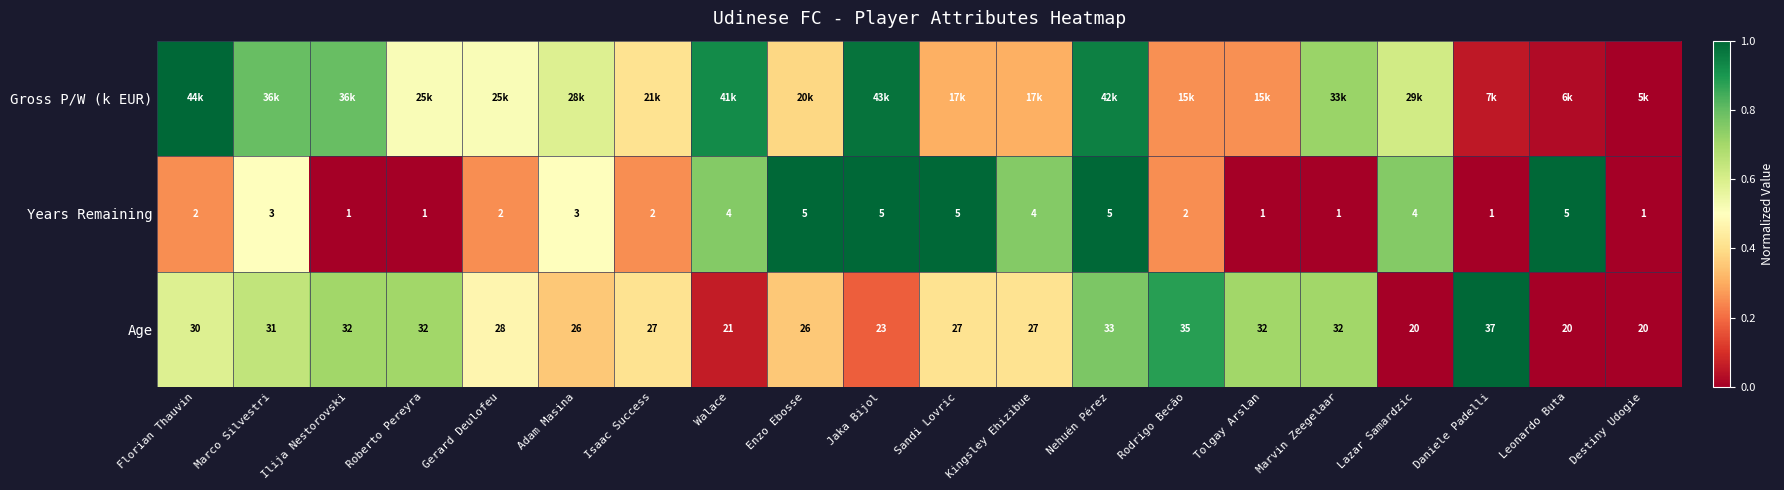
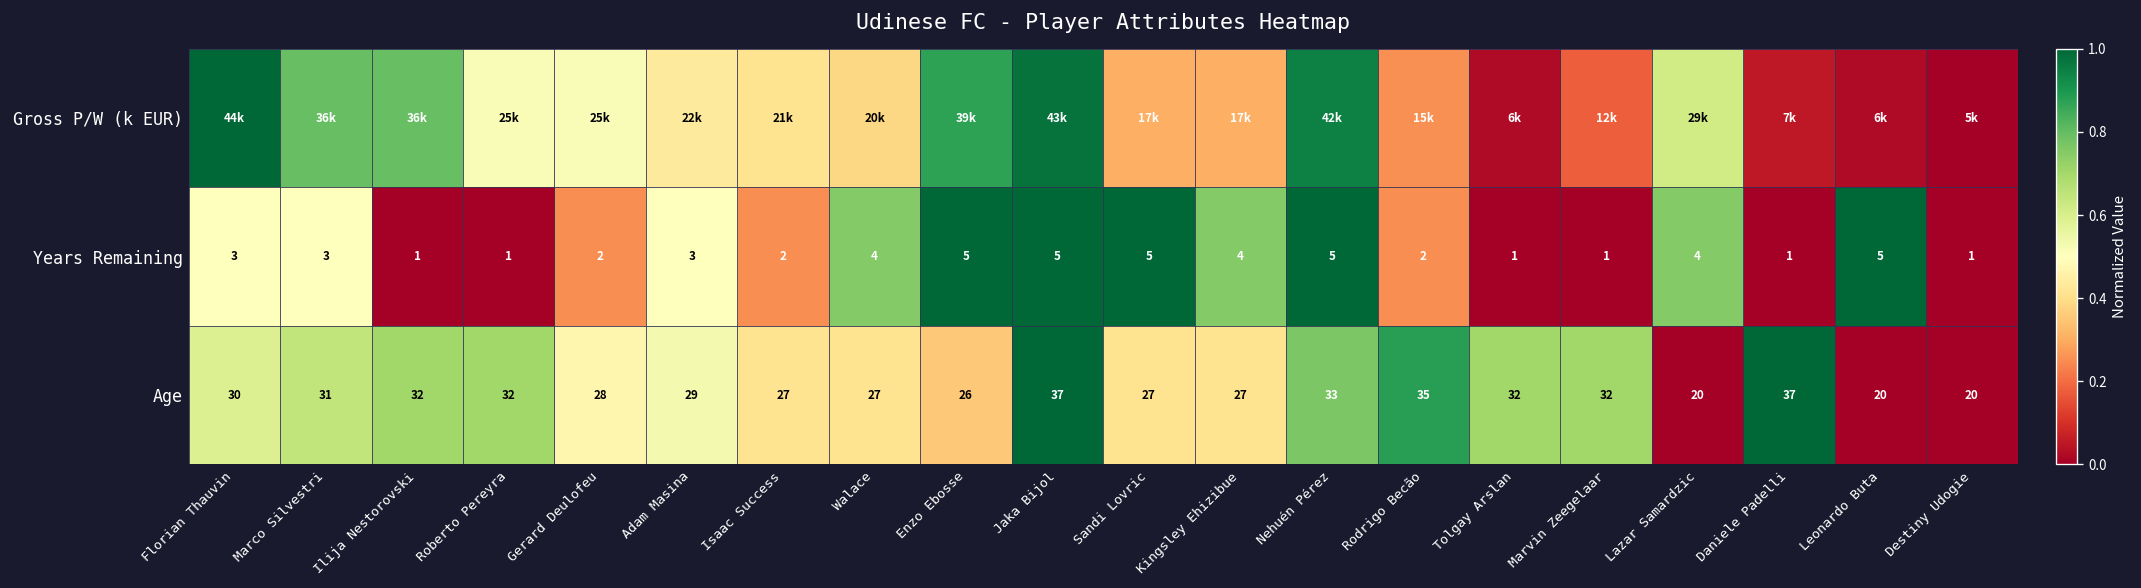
Gross P/W (k EUR), Adam Masina: 28k -> 22k
Gross P/W (k EUR), Walace: 41k -> 20k
Gross P/W (k EUR), Enzo Ebosse: 20k -> 39k
Gross P/W (k EUR), Tolgay Arslan: 15k -> 6k
Gross P/W (k EUR), Marvin Zeegelaar: 33k -> 12k
Years Remaining, Florian Thauvin: 2 -> 3
Age, Adam Masina: 26 -> 29
Age, Walace: 21 -> 27
Age, Jaka Bijol: 23 -> 37
